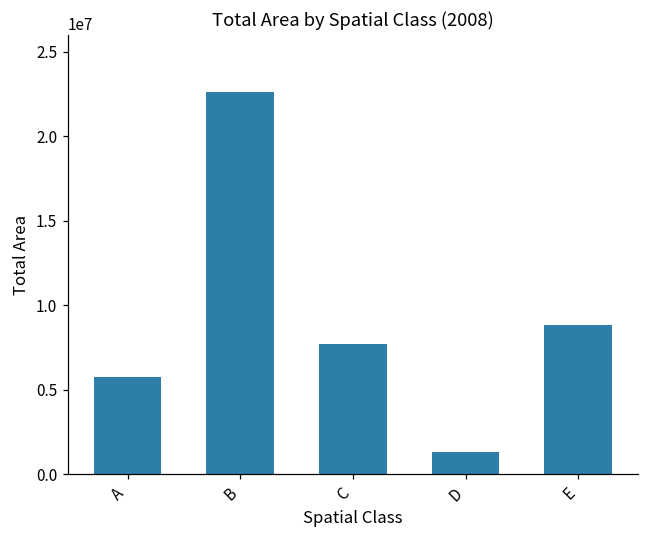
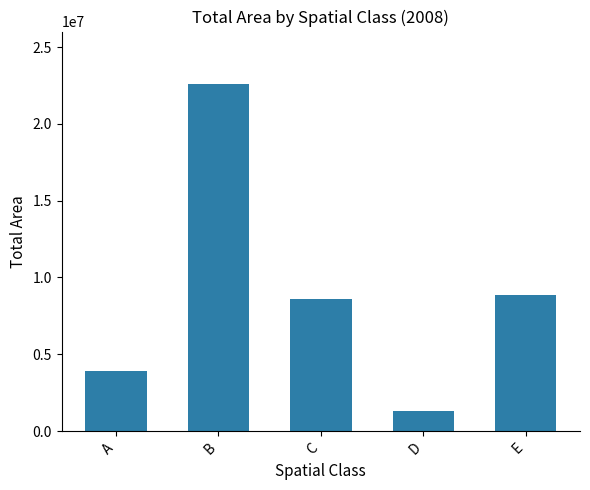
A: 5800000 -> 3900000
C: 7700000 -> 8600000
